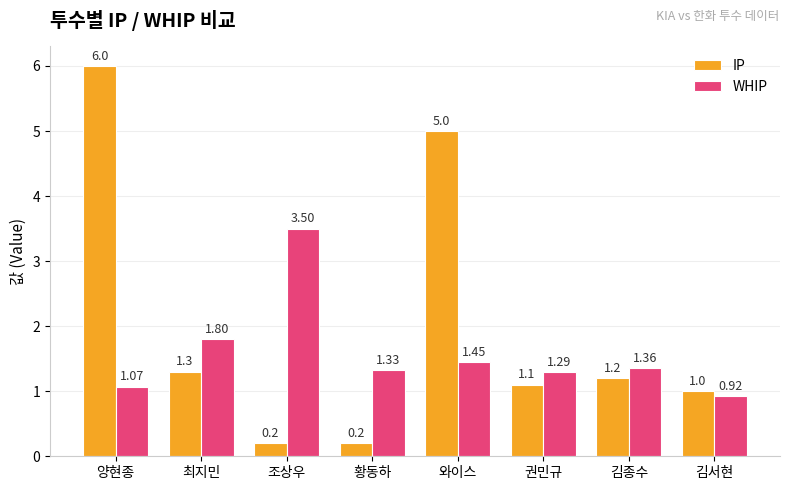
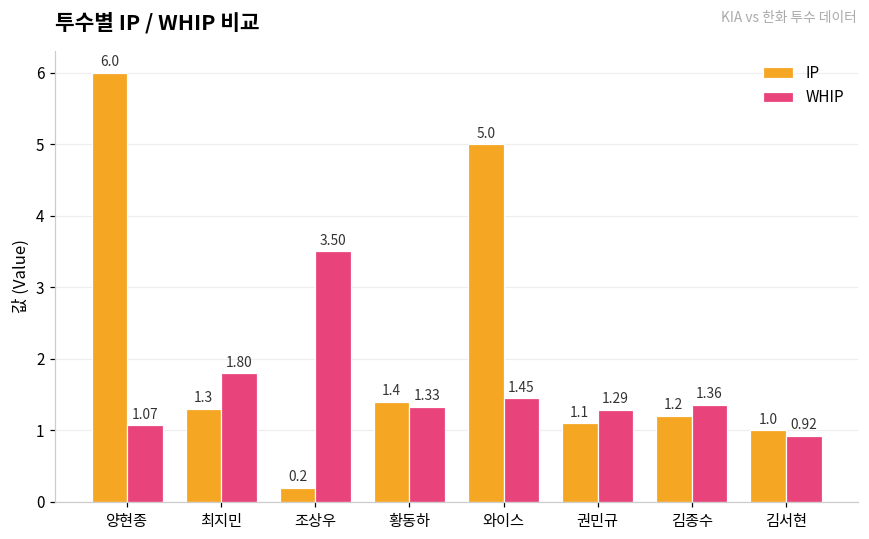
IP, 황동하: 0.2 -> 1.4
